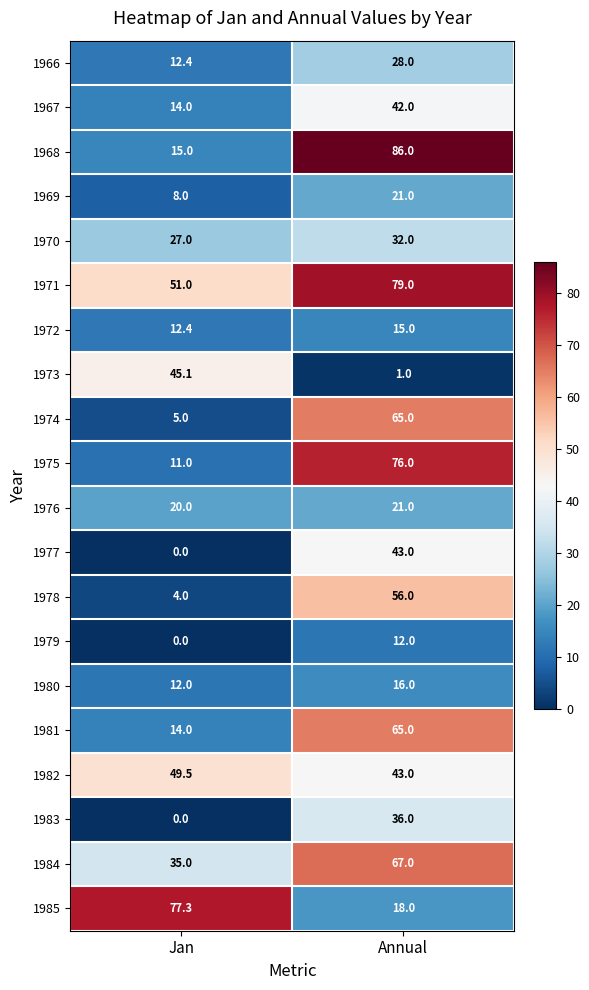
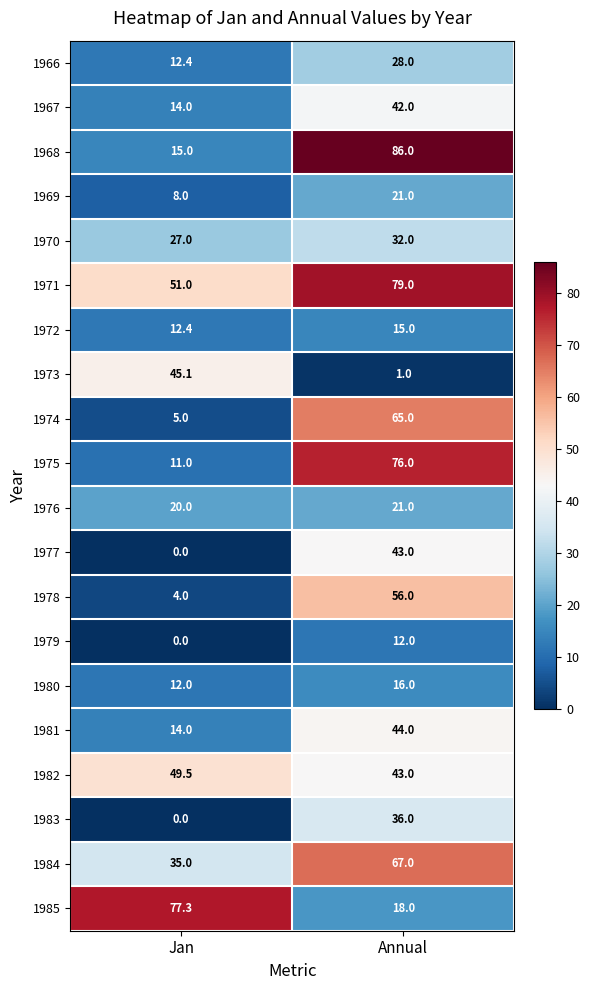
1981, Annual: 65.0 -> 44.0
